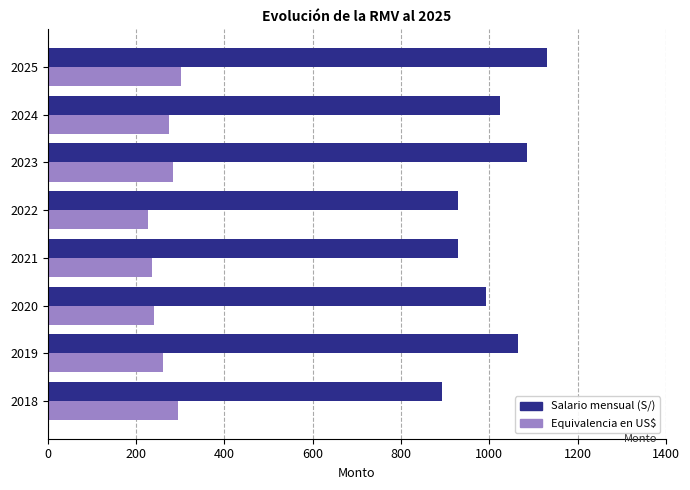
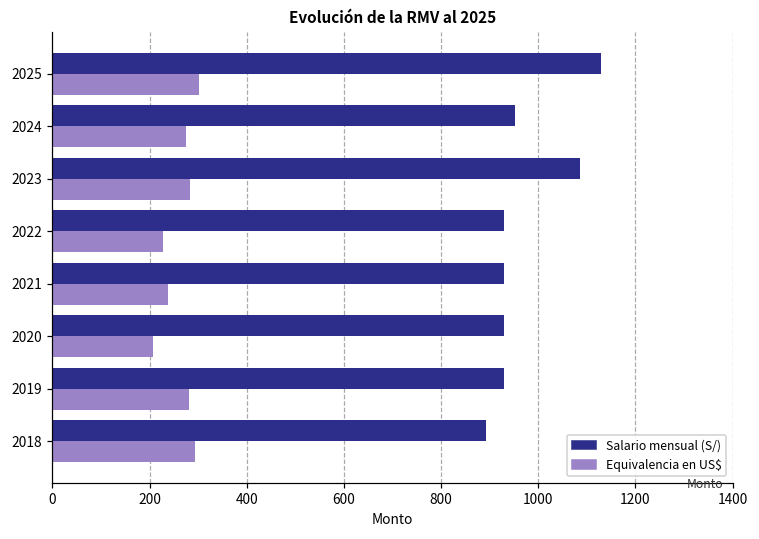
Salario mensual (S/), 2024: 1030 -> 950
Salario mensual (S/), 2020: 990 -> 930
Equivalencia en US$, 2020: 240 -> 210
Salario mensual (S/), 2019: 1060 -> 930
Equivalencia en US$, 2019: 260 -> 280
